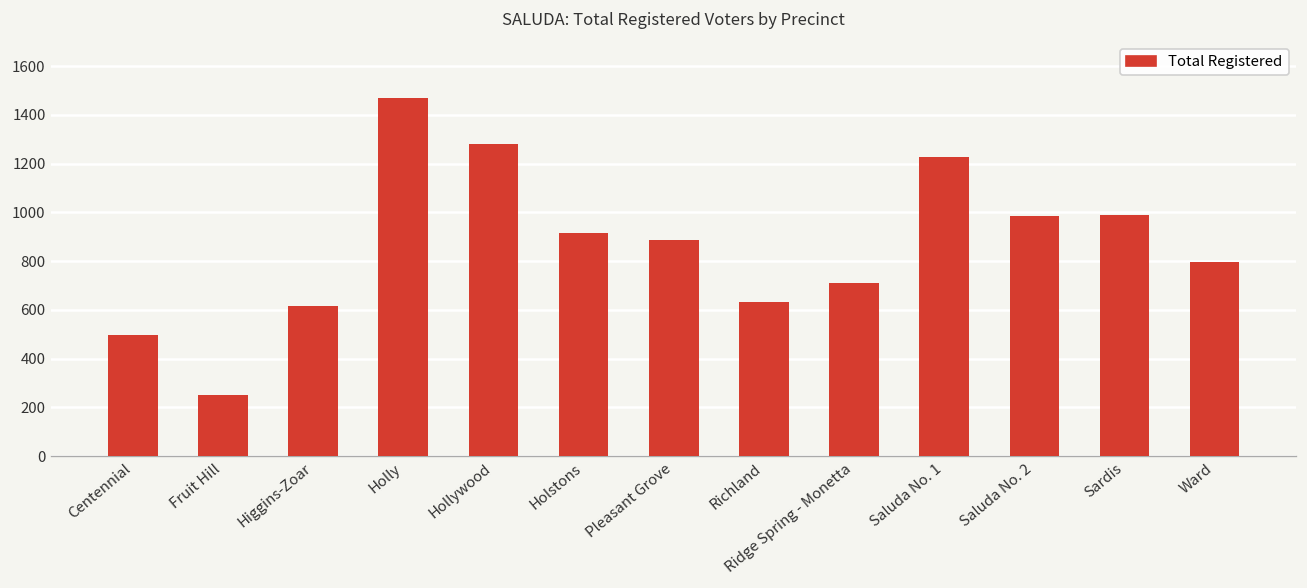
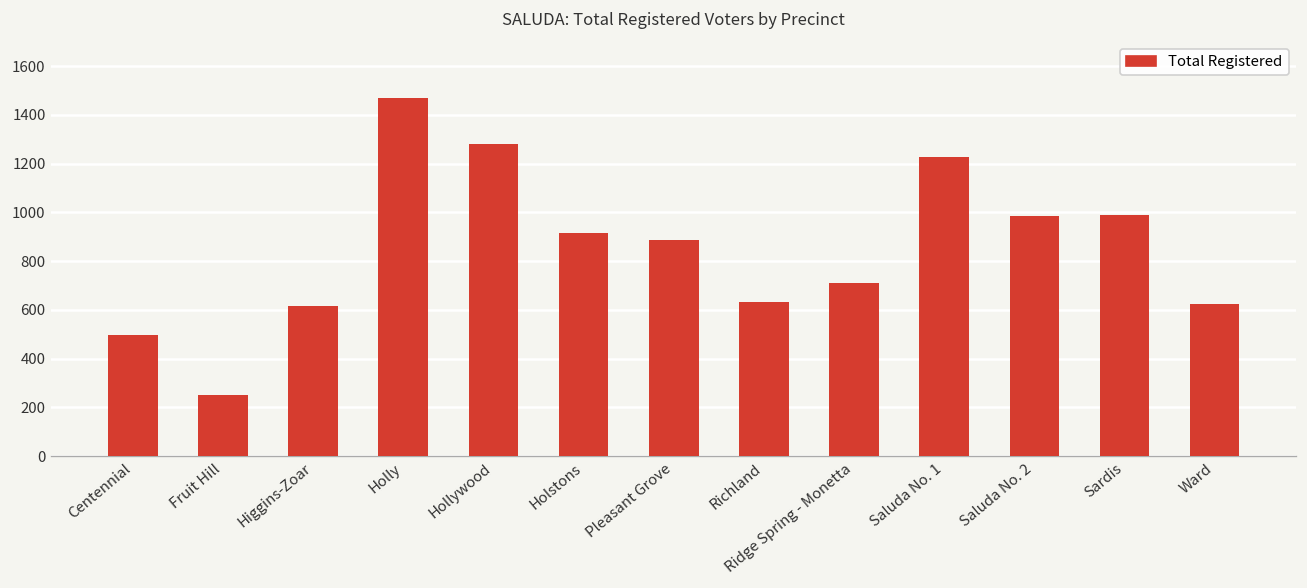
Ward: 800 -> 620
